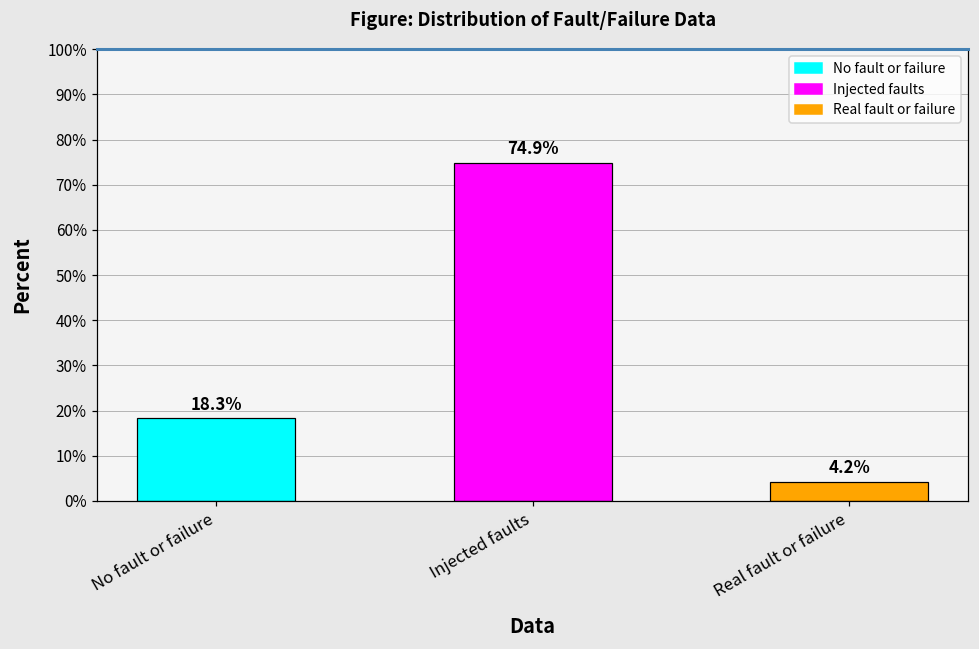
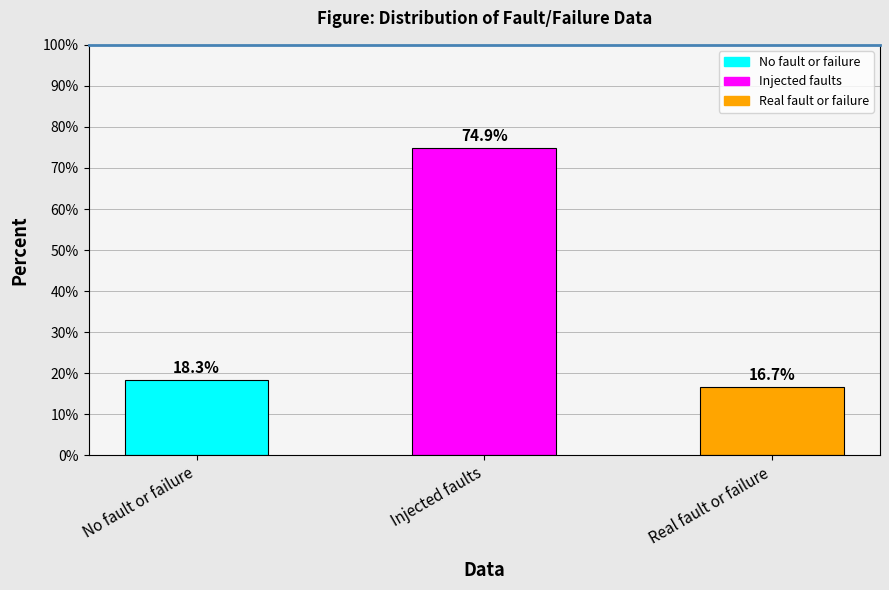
Real fault or failure: 4.2% -> 16.7%
